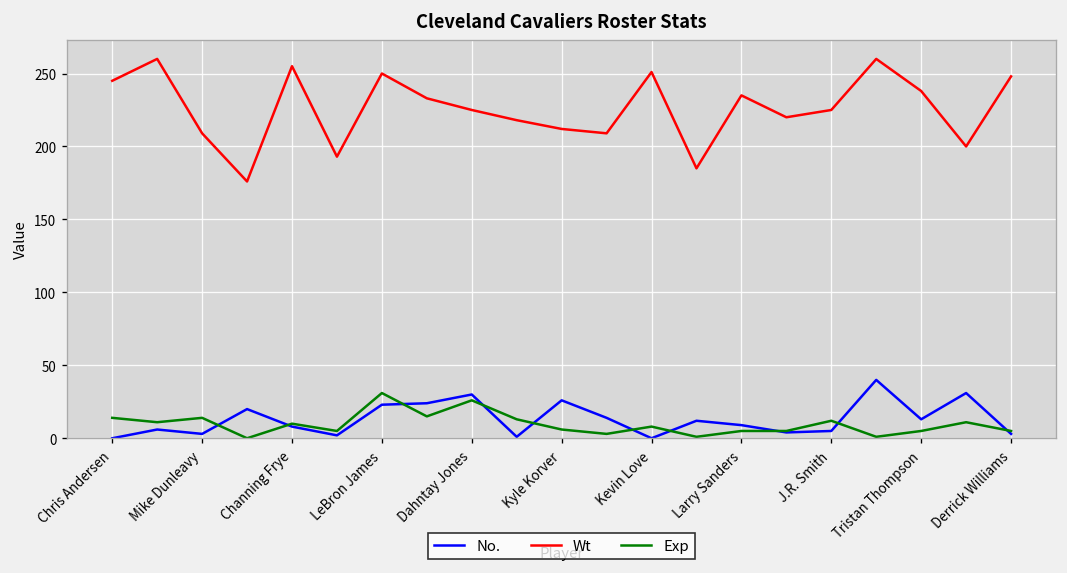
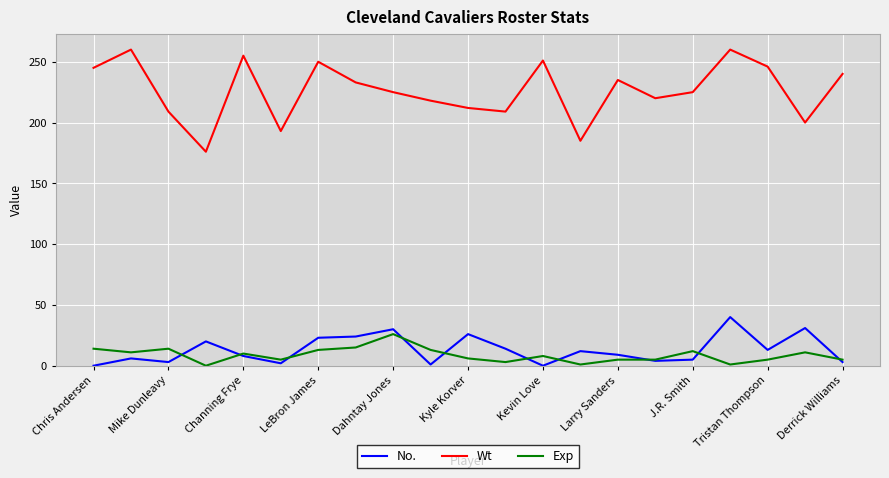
Exp, LeBron James: 31 -> 13
Wt, Tristan Thompson: 238 -> 246
Wt, Derrick Williams: 248 -> 240
